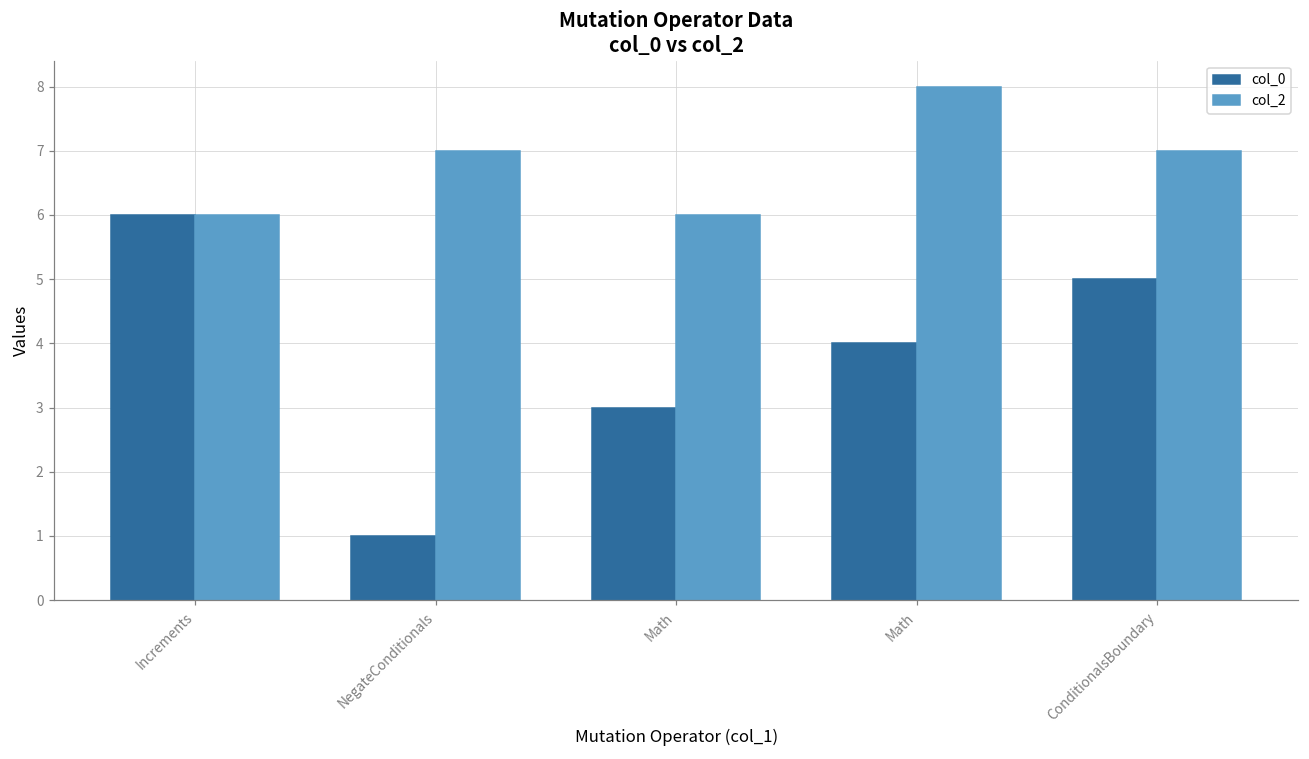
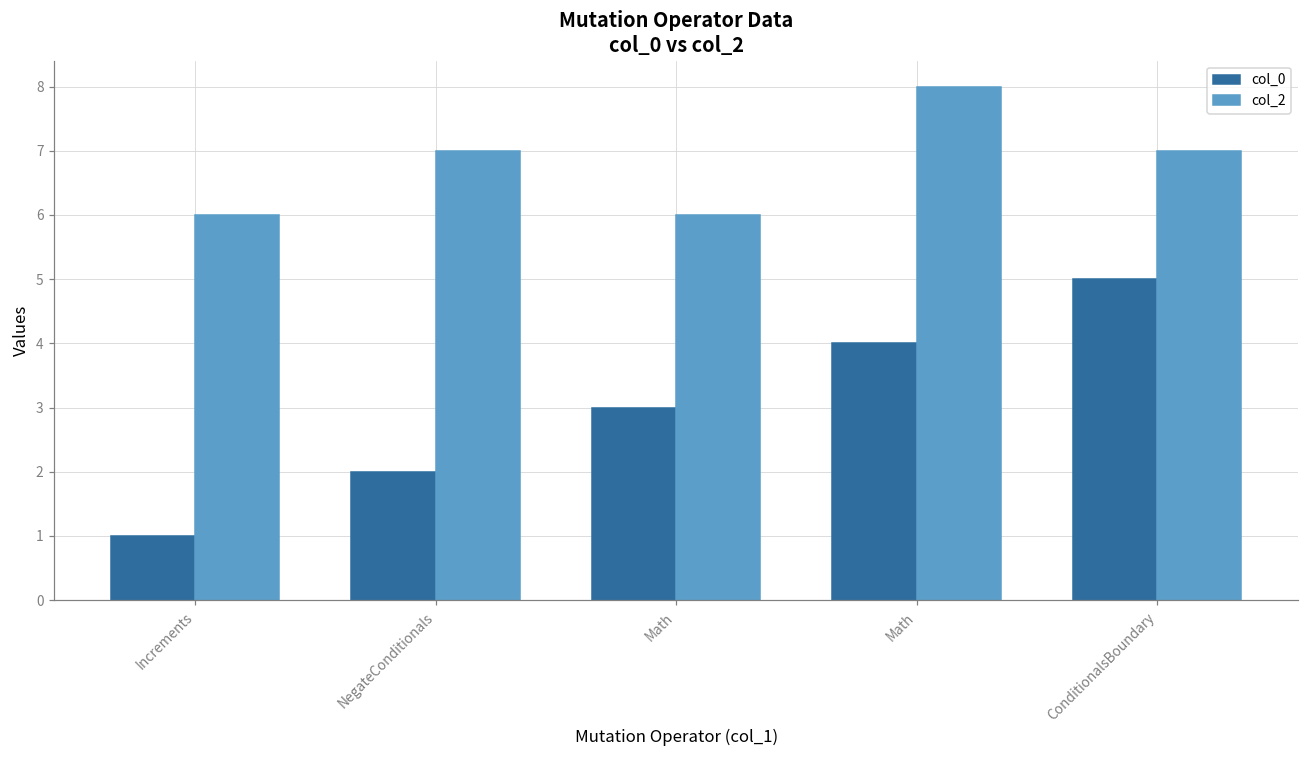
col_0, Increments: 6 -> 1
col_0, NegateConditionals: 1 -> 2
